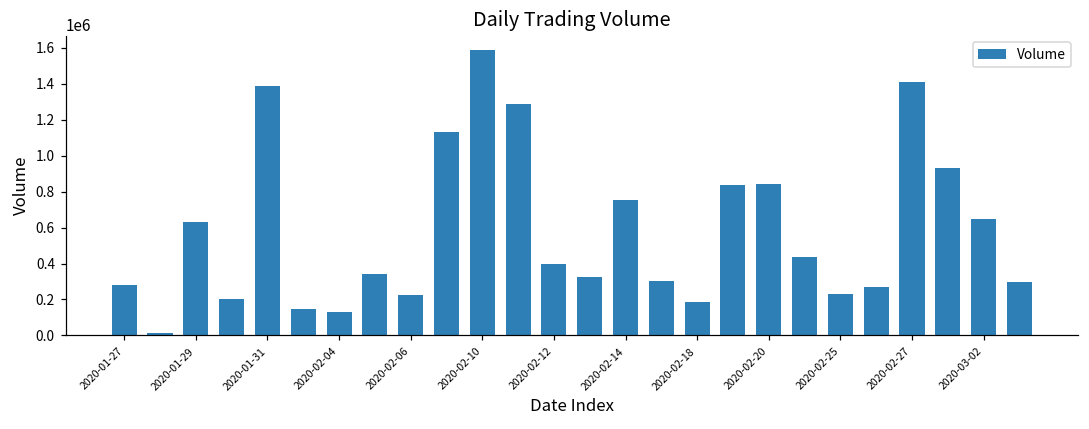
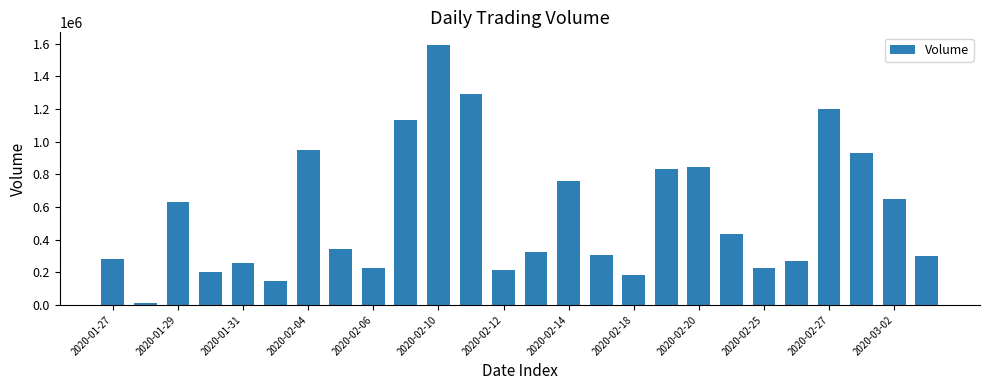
2020-01-31: 1390000 -> 260000
2020-02-04: 130000 -> 950000
2020-02-12: 400000 -> 220000
2020-02-27: 1410000 -> 1200000
